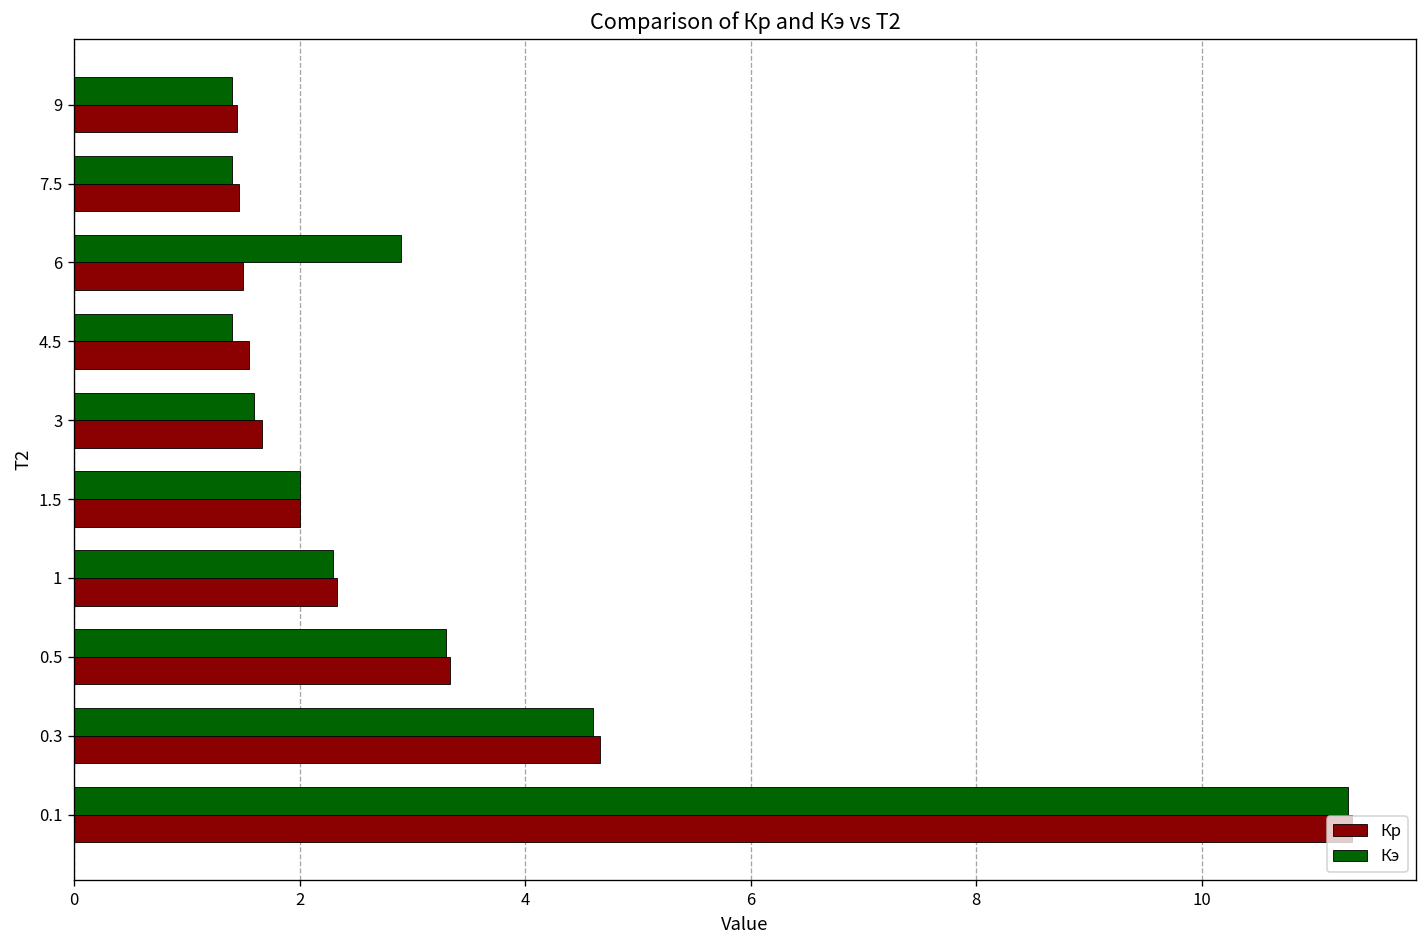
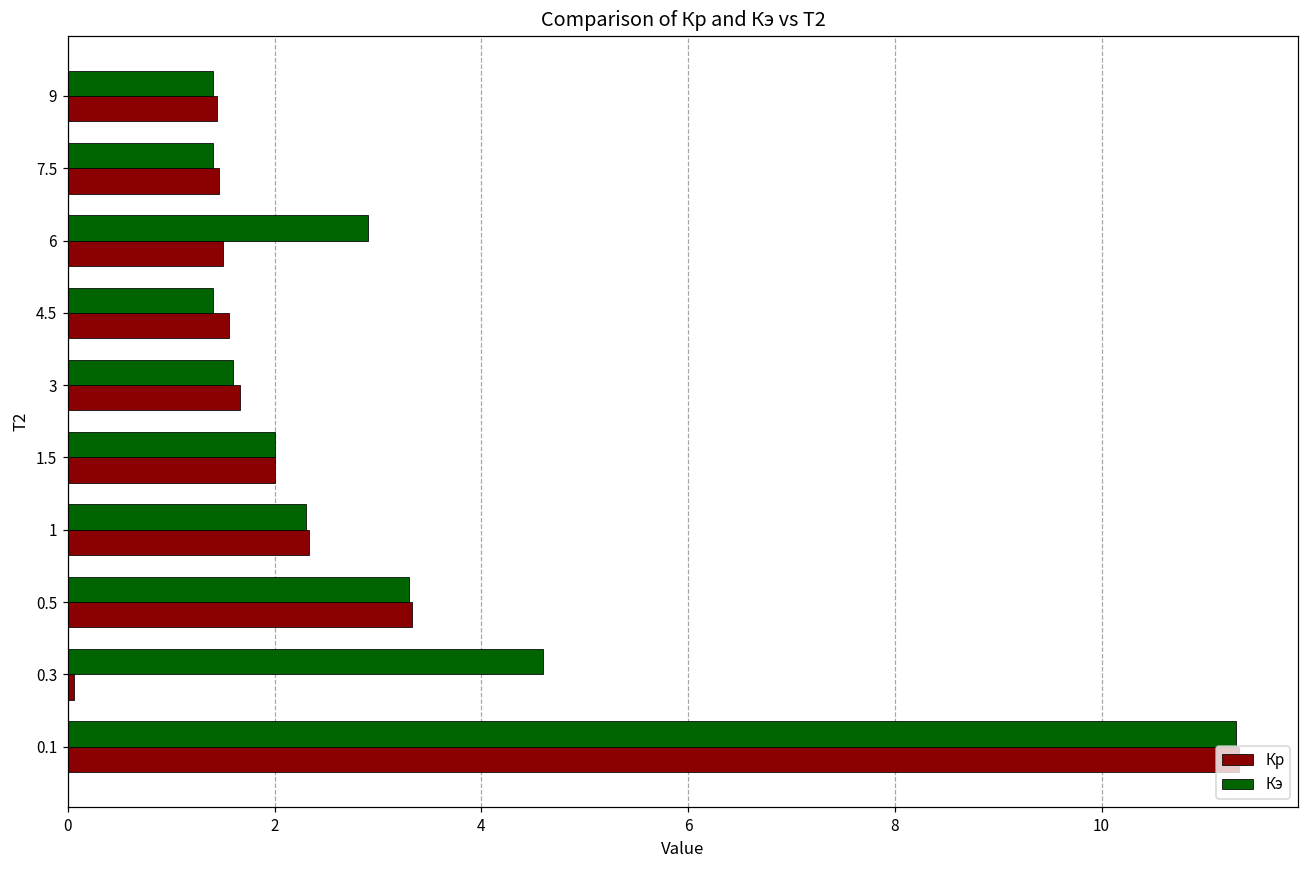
Кр, 0.3: 4.7 -> 0.1
